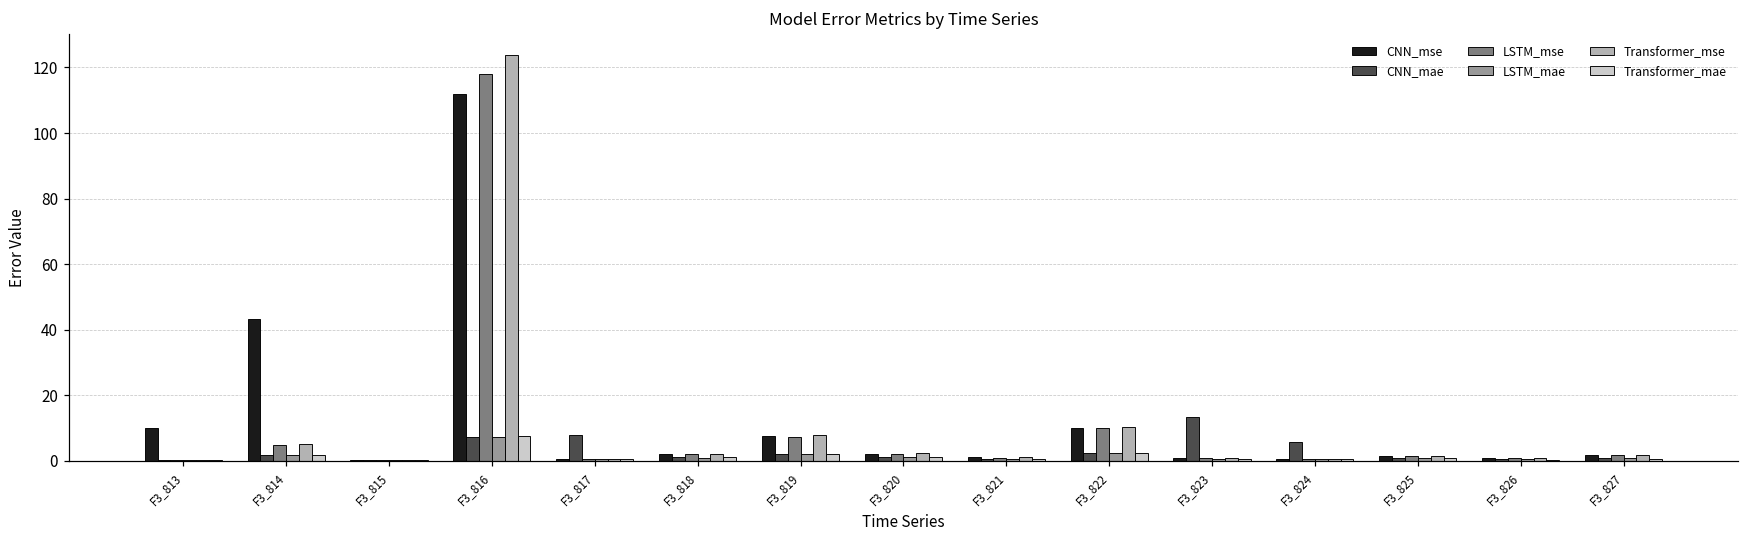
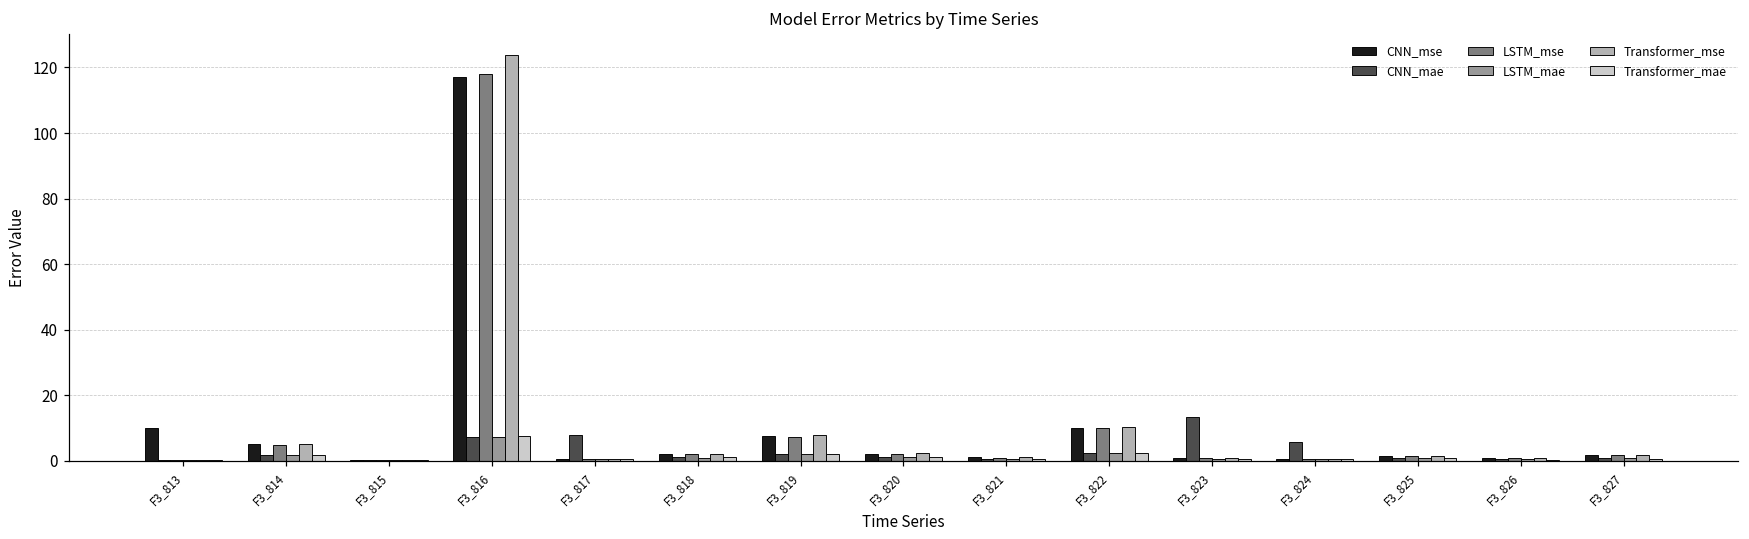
CNN_mse, F3_814: 43 -> 5
CNN_mse, F3_816: 112 -> 117
